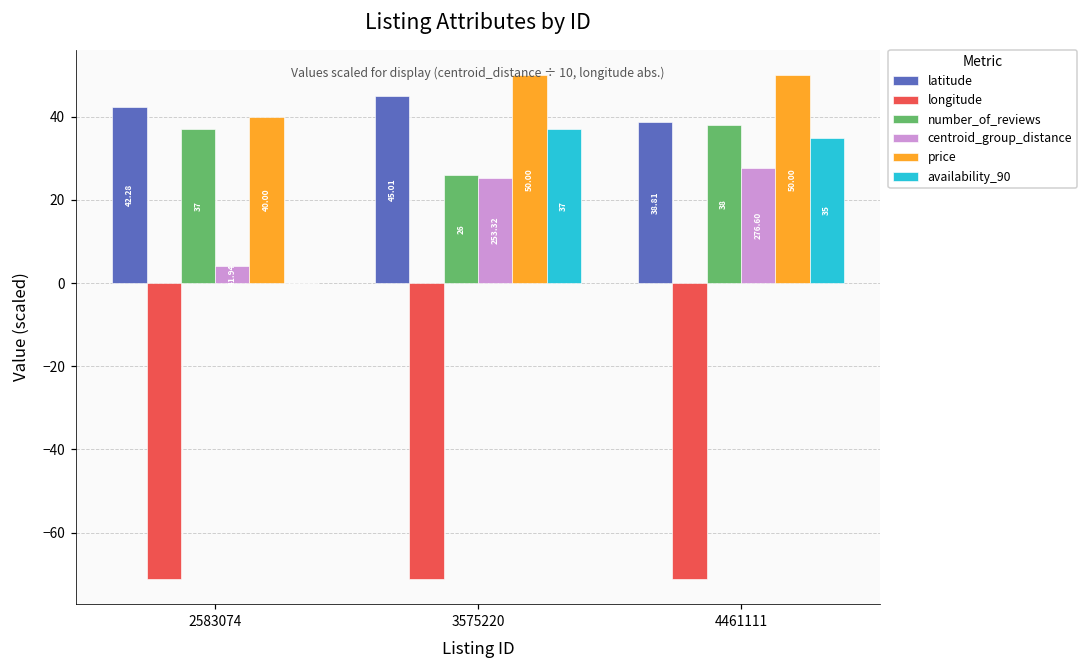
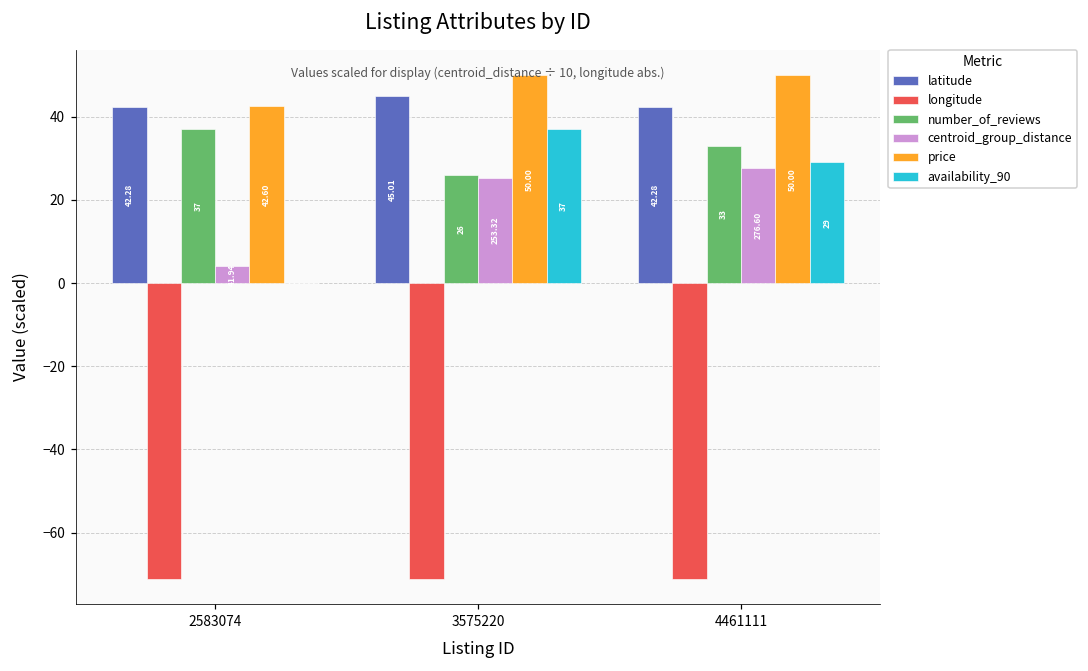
price, 2583074: 40.00 -> 42.60
latitude, 4461111: 38.81 -> 42.28
number_of_reviews, 4461111: 38 -> 33
availability_90, 4461111: 35 -> 29
